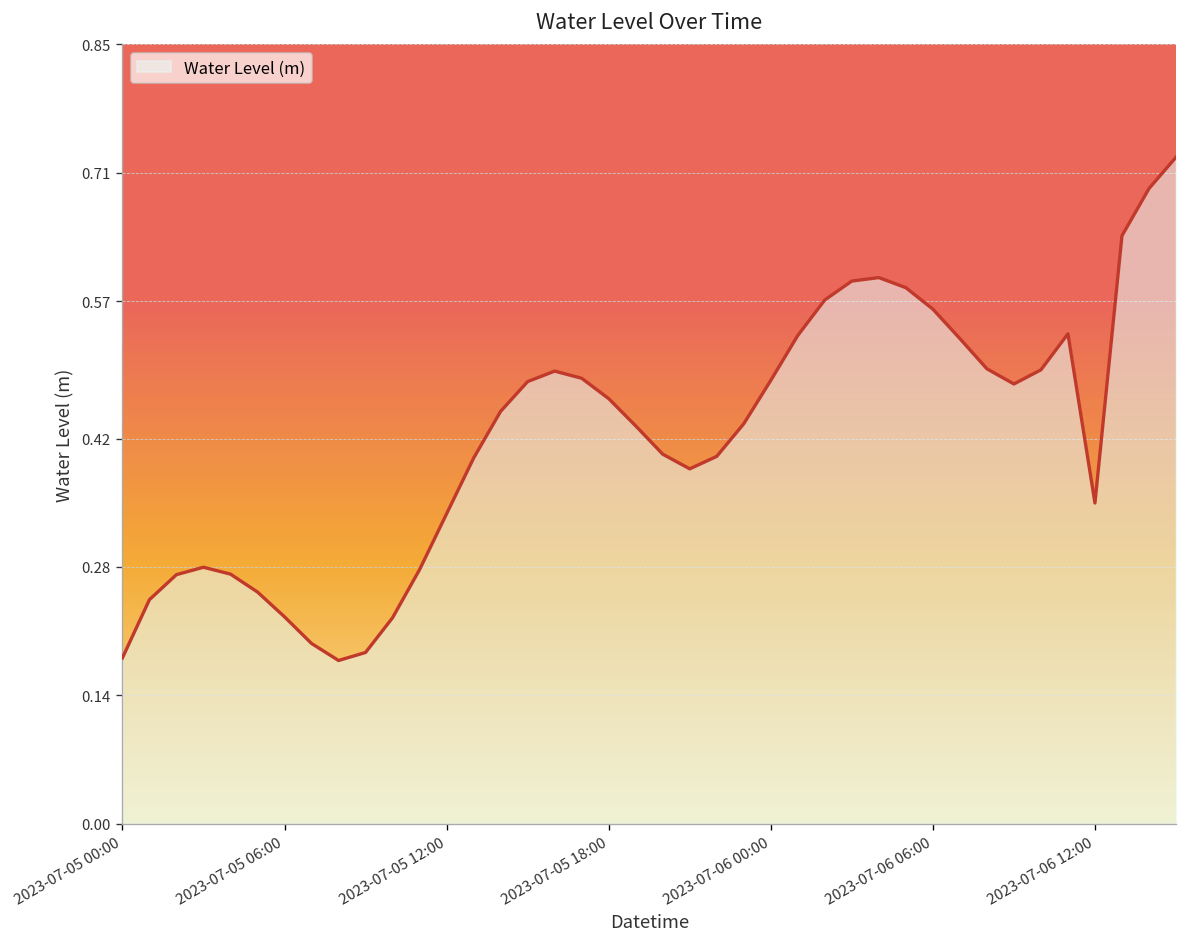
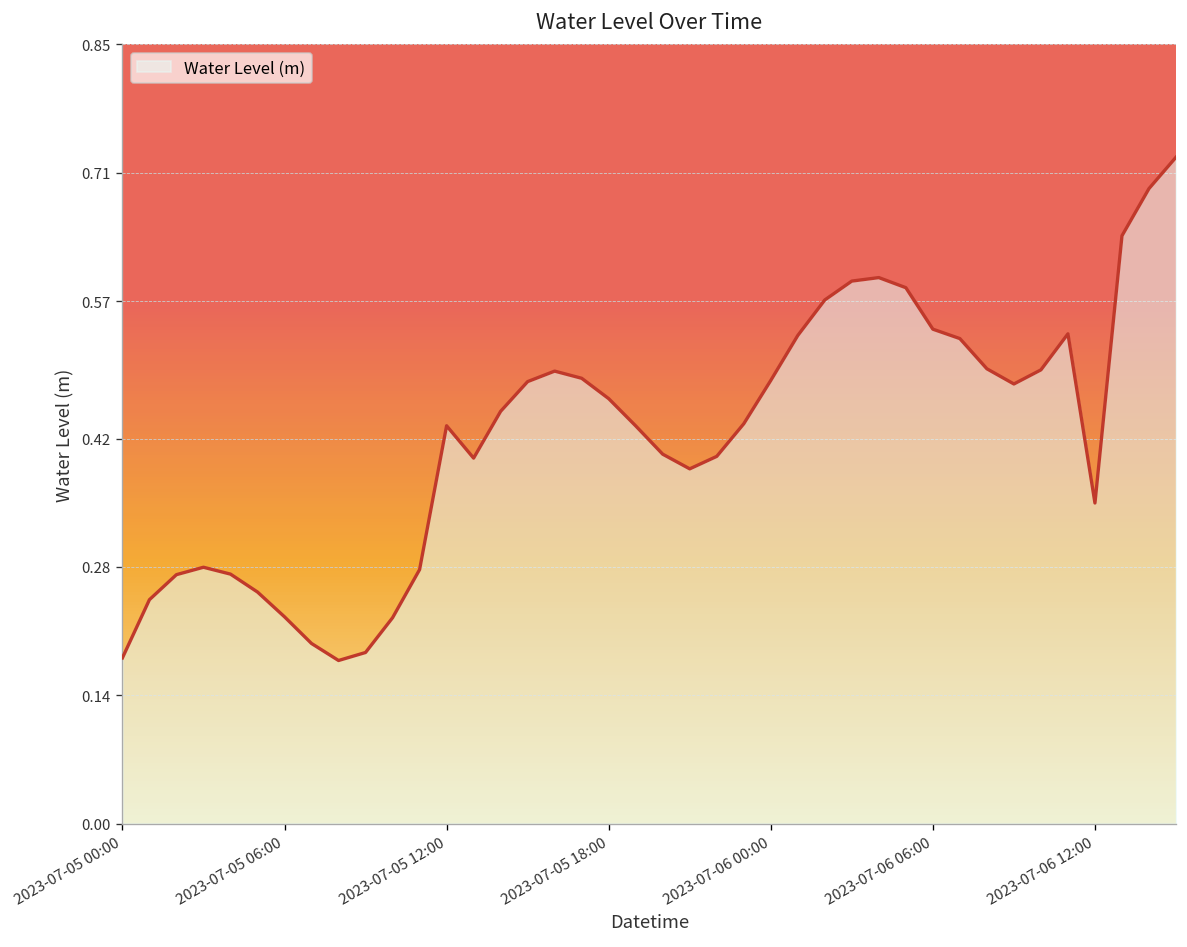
2023-07-05 12:00: 0.34 -> 0.43
2023-07-06 06:00: 0.56 -> 0.54
